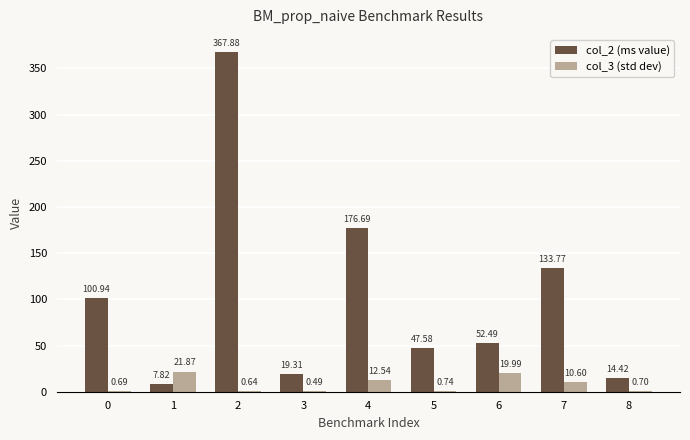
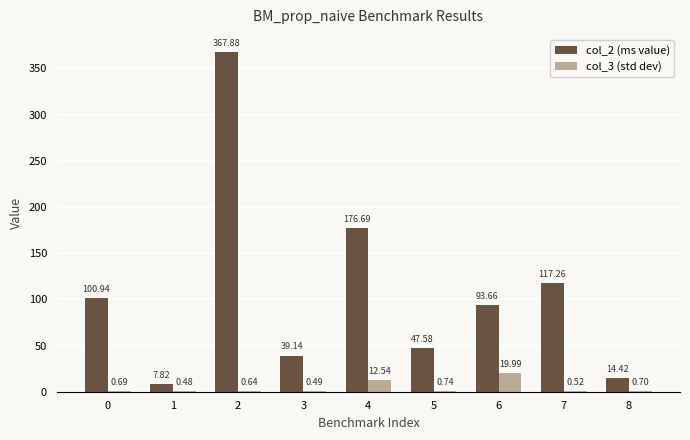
col_3 (std dev), 1: 21.87 -> 0.48
col_2 (ms value), 3: 19.31 -> 39.14
col_2 (ms value), 6: 52.49 -> 93.66
col_2 (ms value), 7: 133.77 -> 117.26
col_3 (std dev), 7: 10.60 -> 0.52
